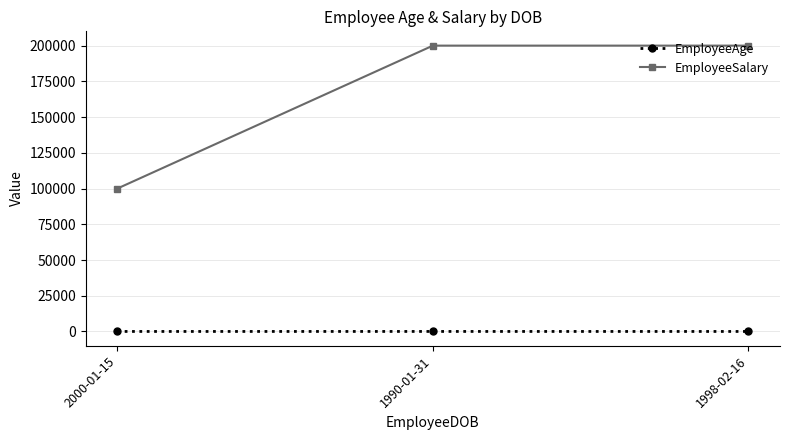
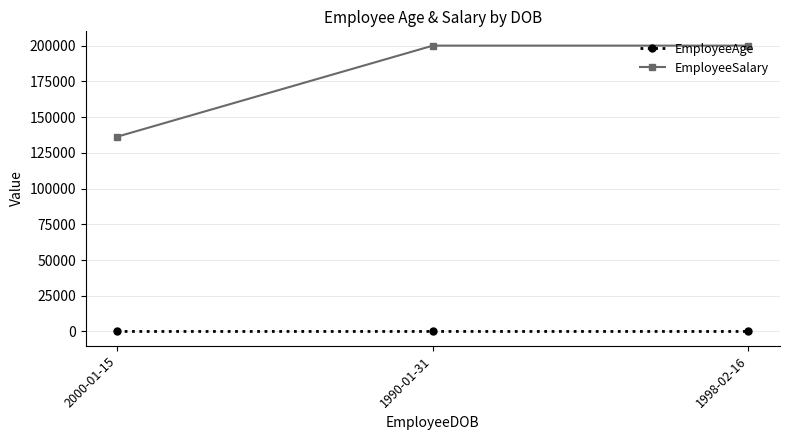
EmployeeSalary, 2000-01-15: 100000 -> 136000
